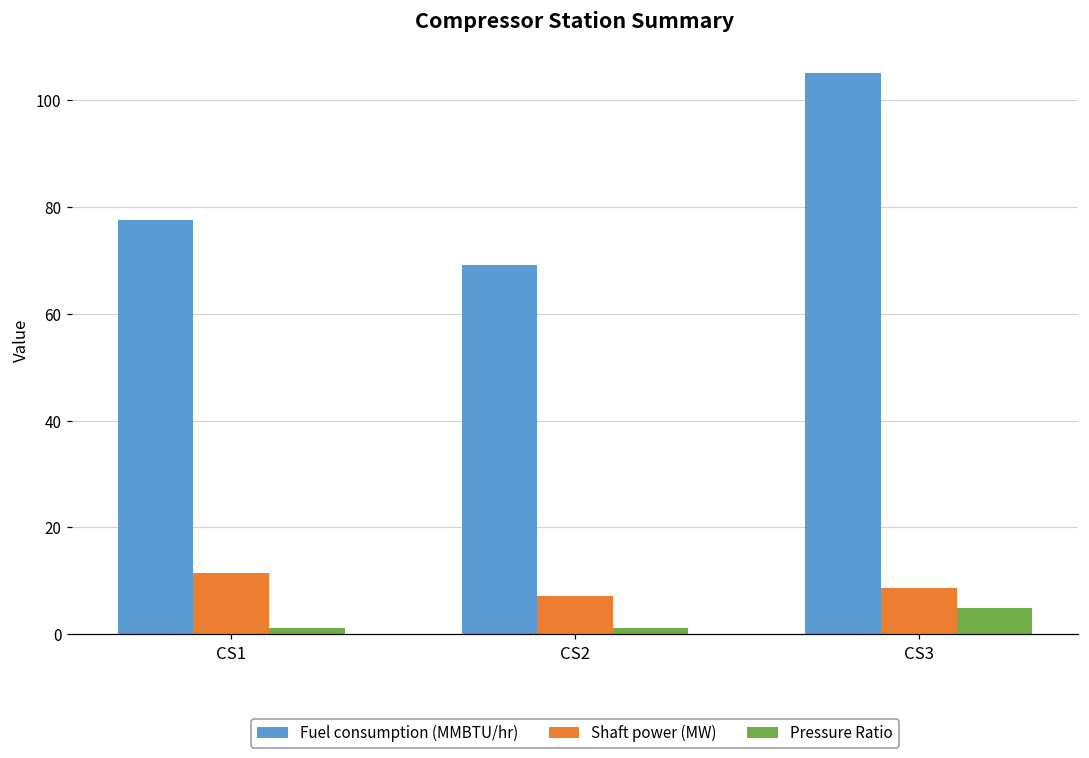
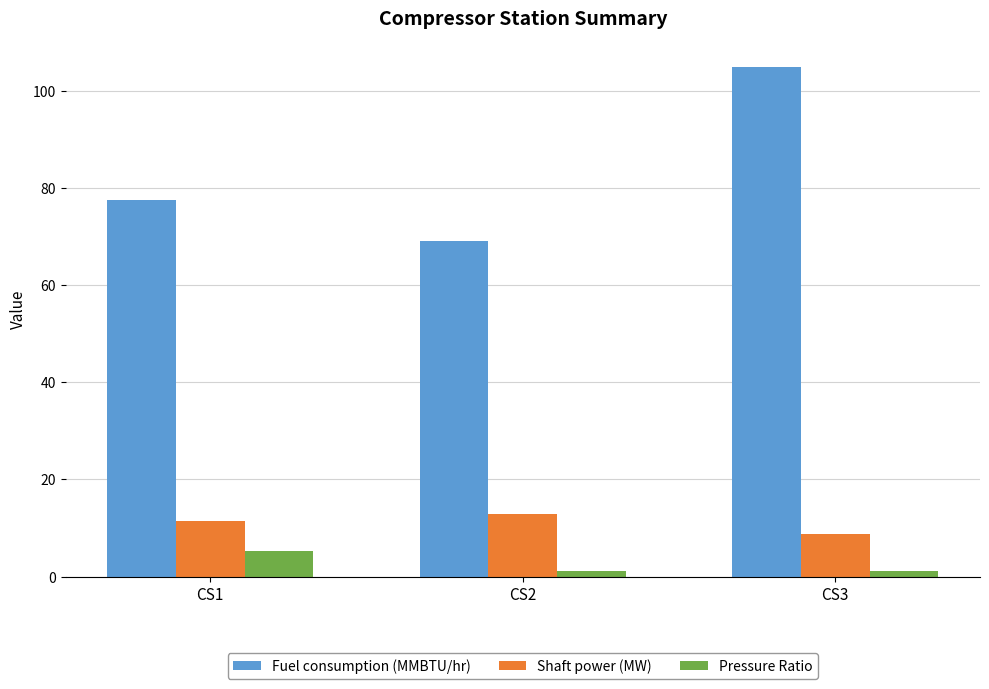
Pressure Ratio, CS1: 1 -> 5
Shaft power (MW), CS2: 7 -> 13
Pressure Ratio, CS3: 5 -> 1
